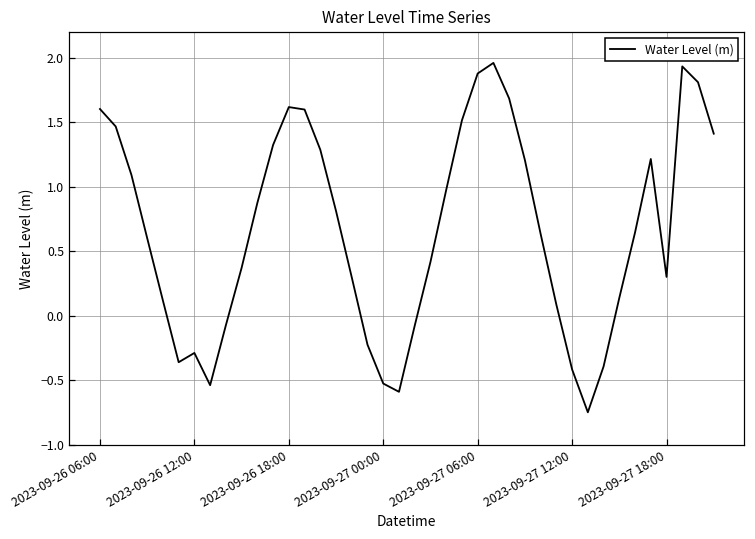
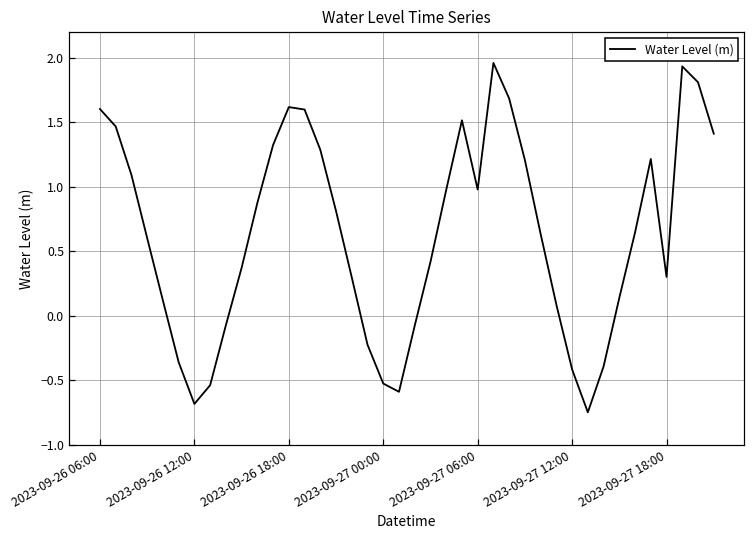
2023-09-26 12:00: -0.29 -> -0.68
2023-09-27 06:00: 1.88 -> 0.98
